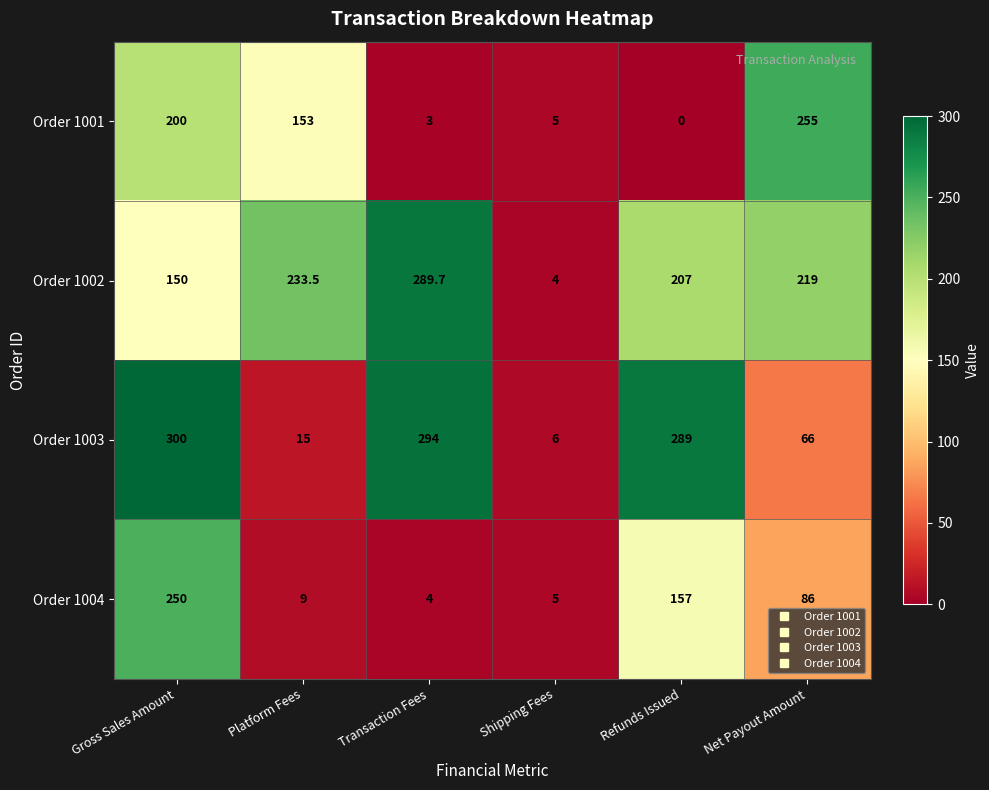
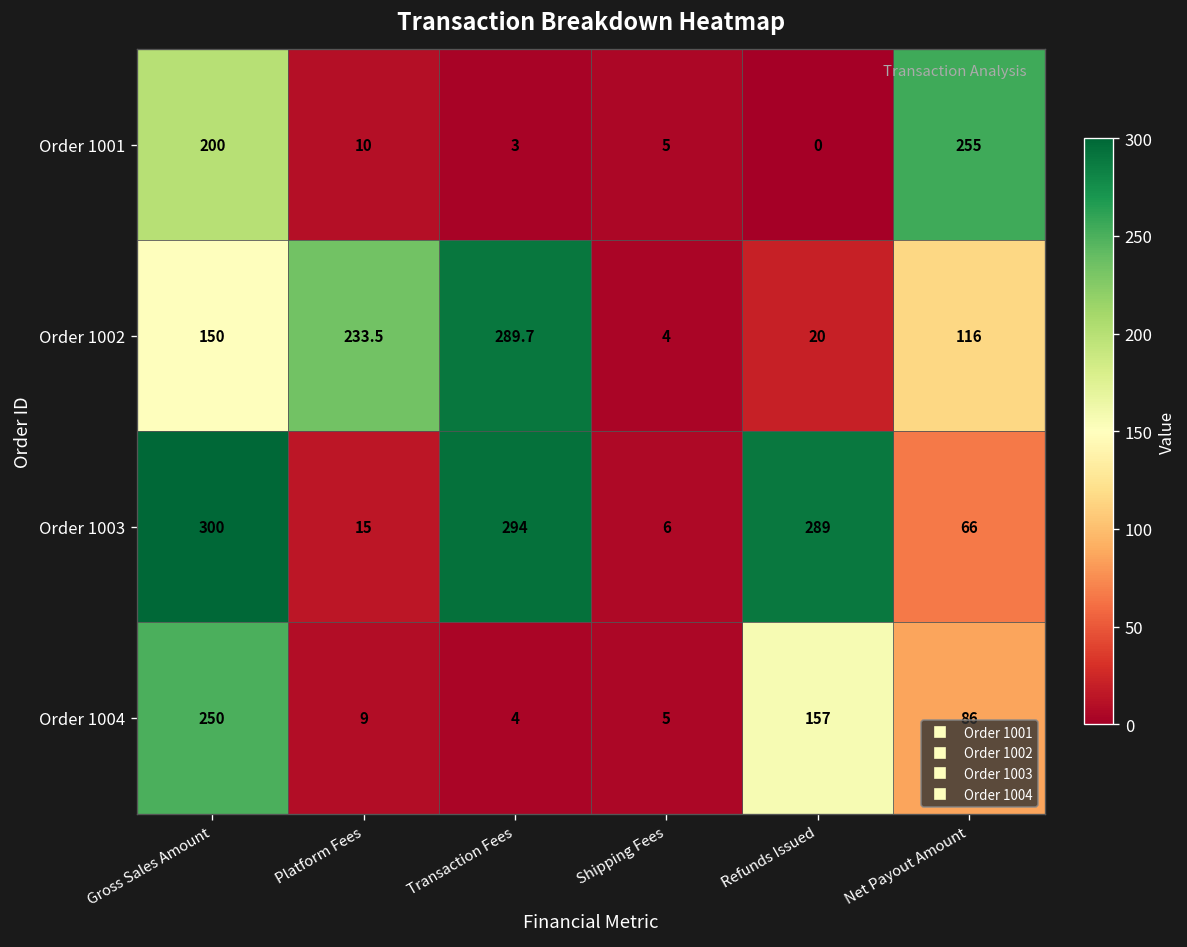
Order 1001, Platform Fees: 153 -> 10
Order 1002, Refunds Issued: 207 -> 20
Order 1002, Net Payout Amount: 219 -> 116
